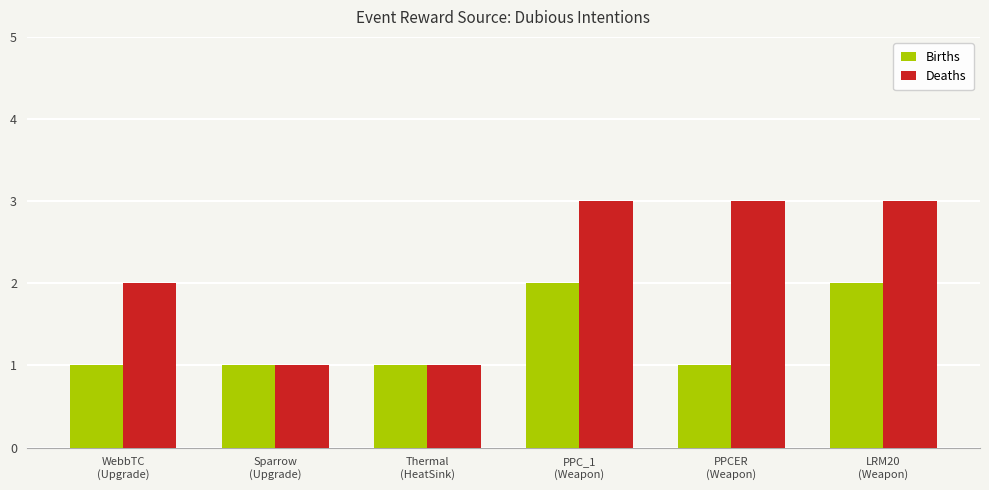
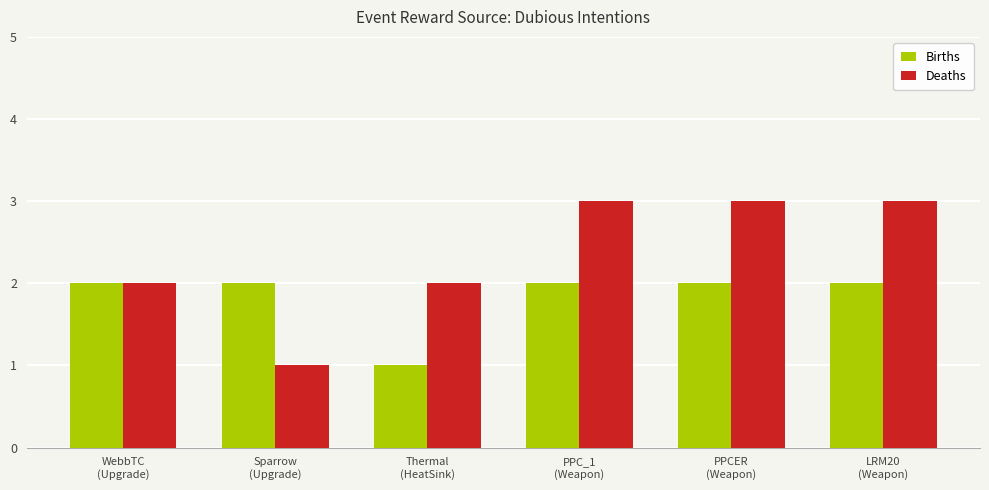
Births, WebbTC (Upgrade): 1 -> 2
Births, Sparrow (Upgrade): 1 -> 2
Deaths, Thermal (HeatSink): 1 -> 2
Births, PPCER (Weapon): 1 -> 2
